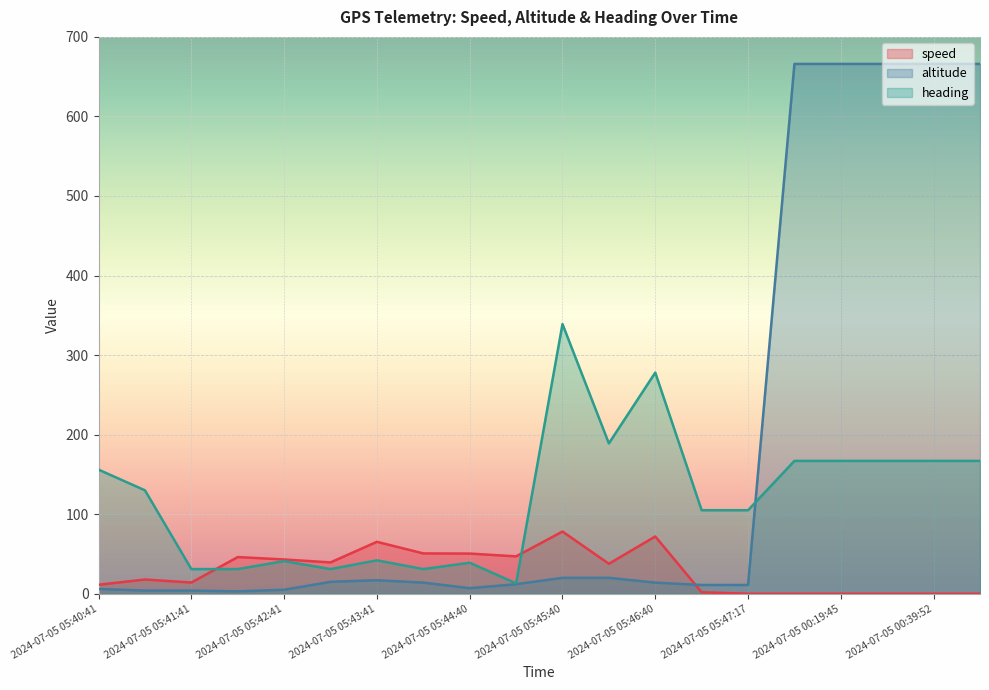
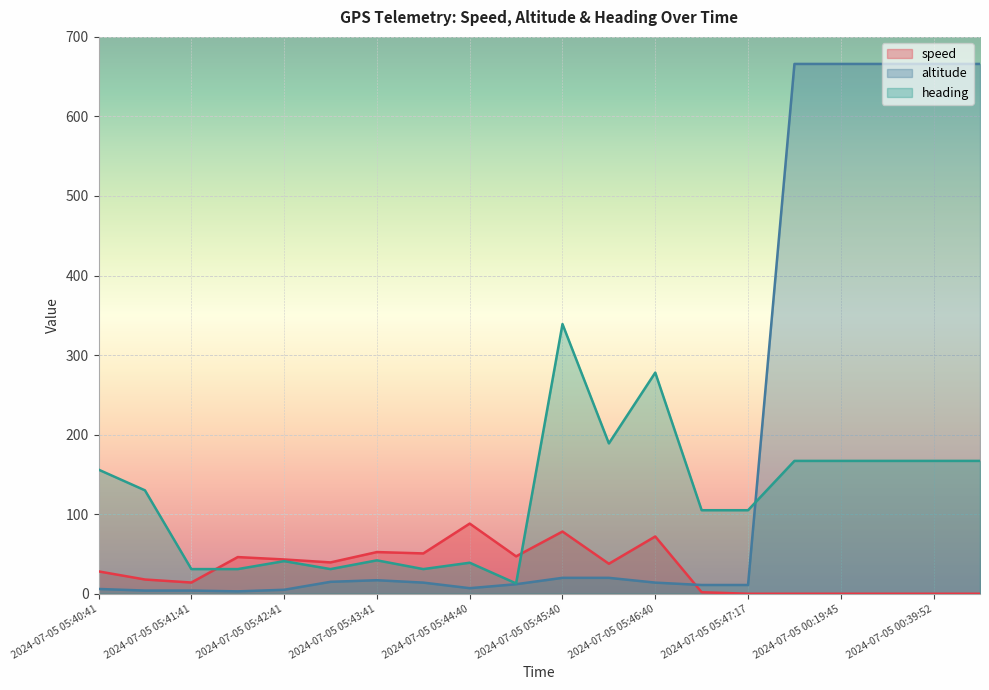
speed, 2024-07-05 05:40:41: 10 -> 30
speed, 2024-07-05 05:43:41: 70 -> 50
speed, 2024-07-05 05:44:40: 50 -> 90
